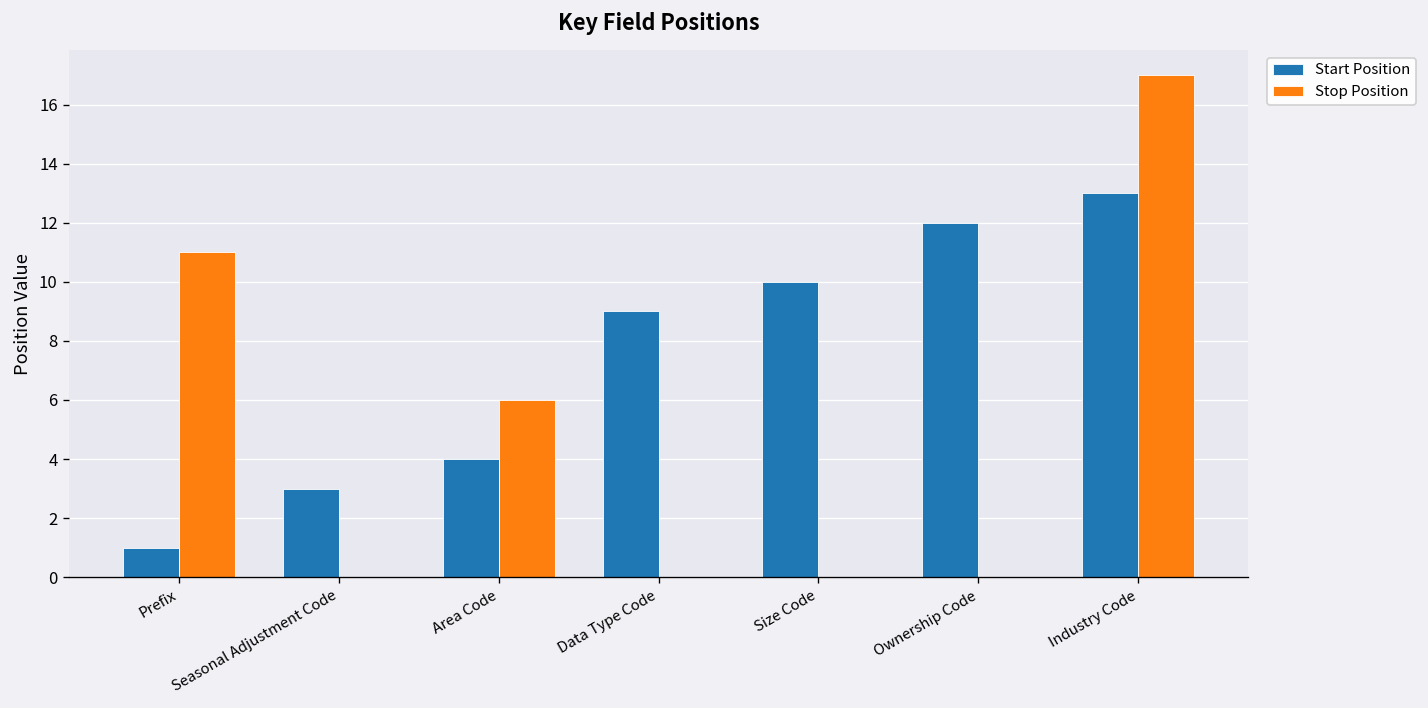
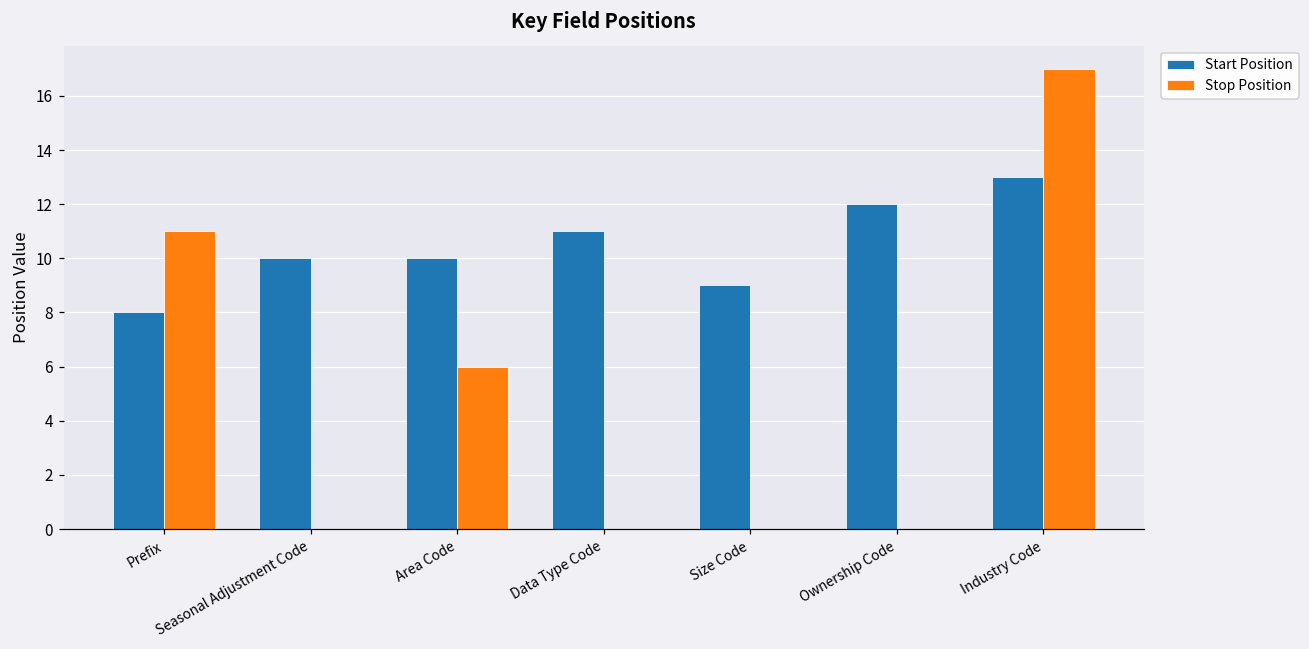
Start Position, Prefix: 1 -> 8
Start Position, Seasonal Adjustment Code: 3 -> 10
Start Position, Area Code: 4 -> 10
Start Position, Data Type Code: 9 -> 11
Start Position, Size Code: 10 -> 9
